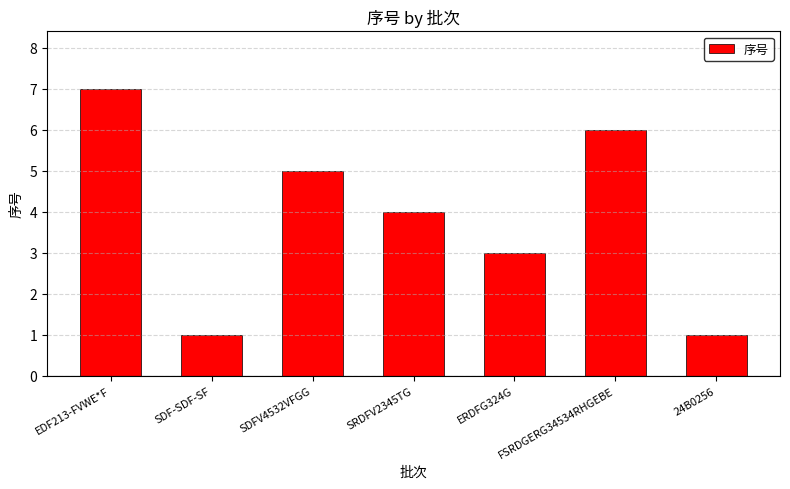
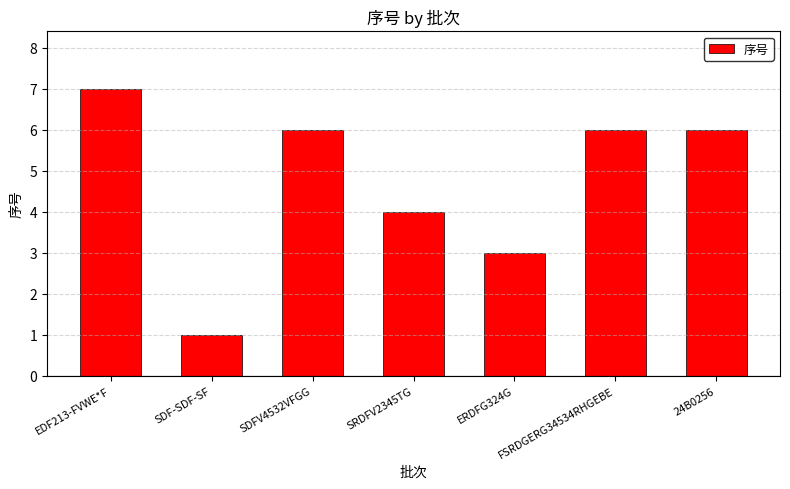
SDFV4532VFGG: 5 -> 6
24B0256: 1 -> 6
